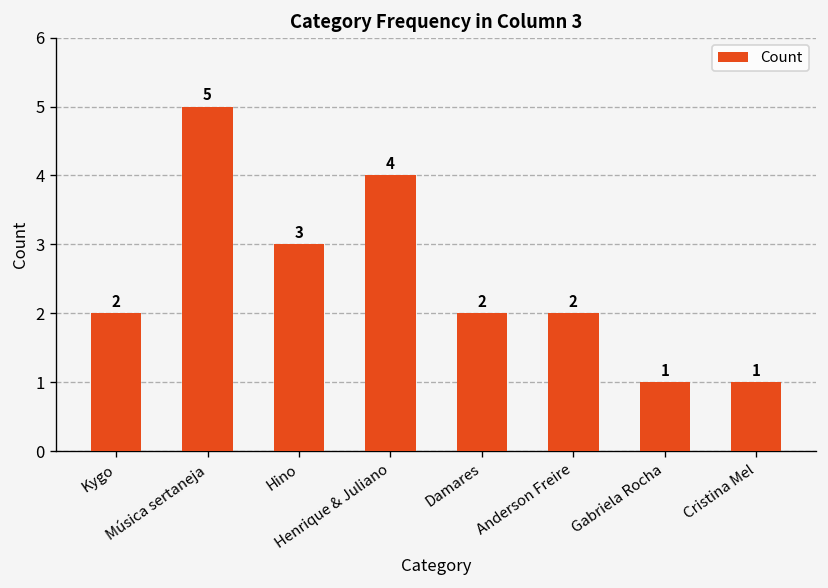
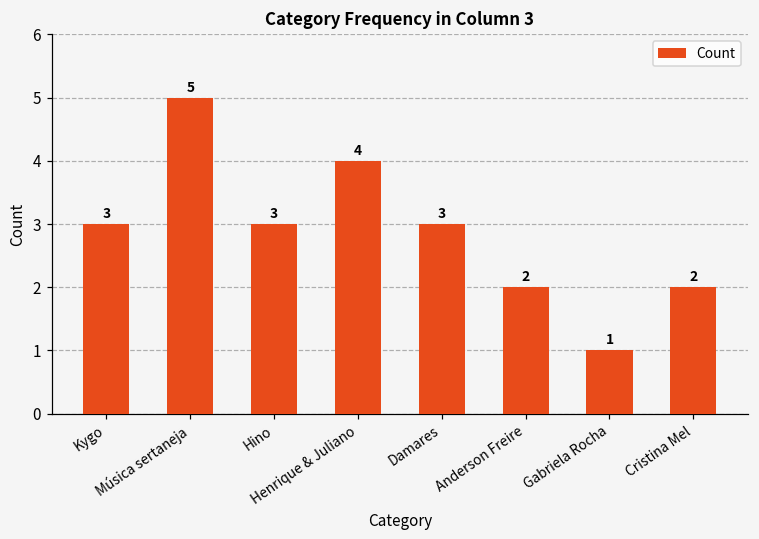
Kygo: 2 -> 3
Damares: 2 -> 3
Cristina Mel: 1 -> 2
